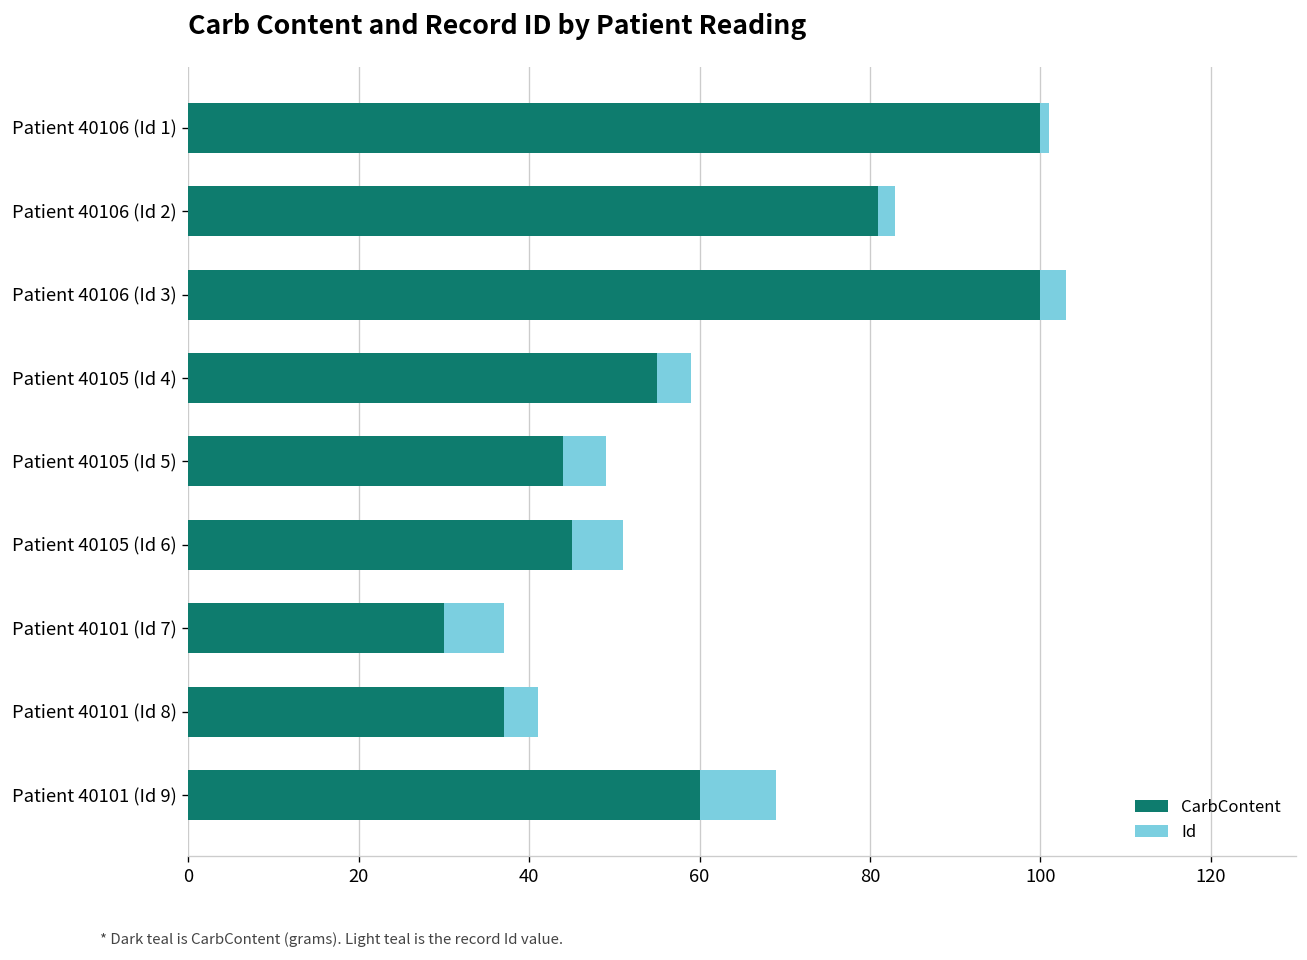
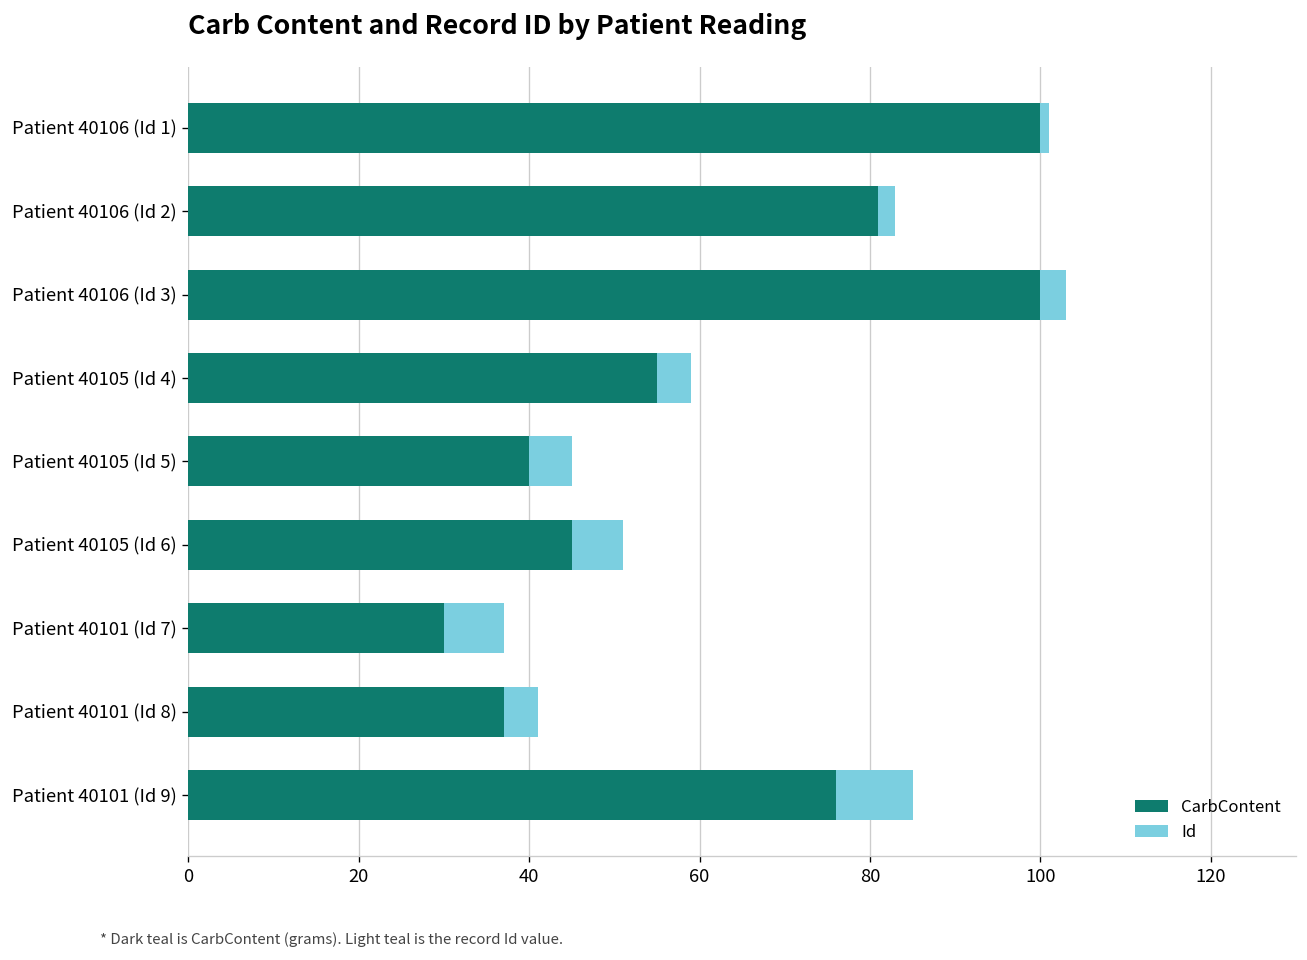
CarbContent, Patient 40105 (Id 5): 44 -> 40
CarbContent, Patient 40101 (Id 9): 60 -> 76
